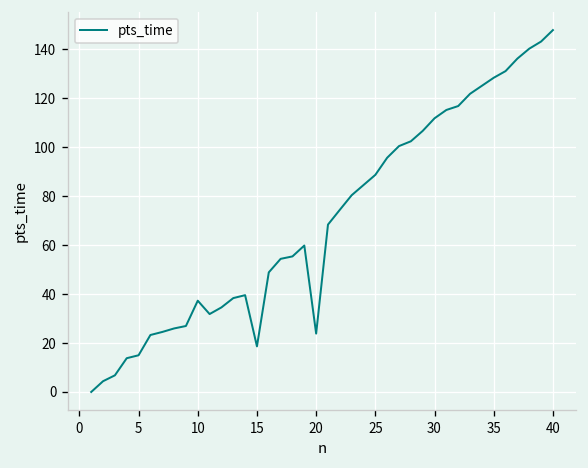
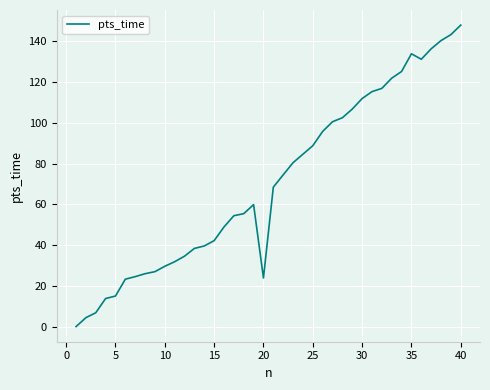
10: 37 -> 30
15: 19 -> 42
35: 128 -> 134
